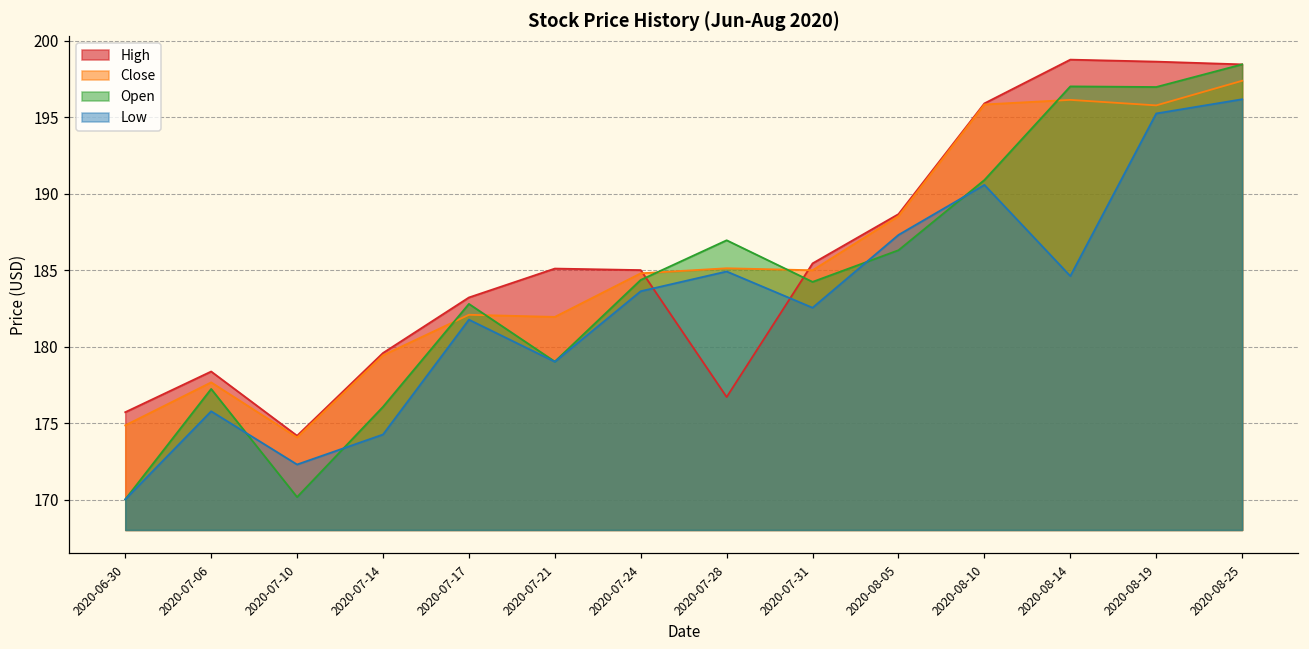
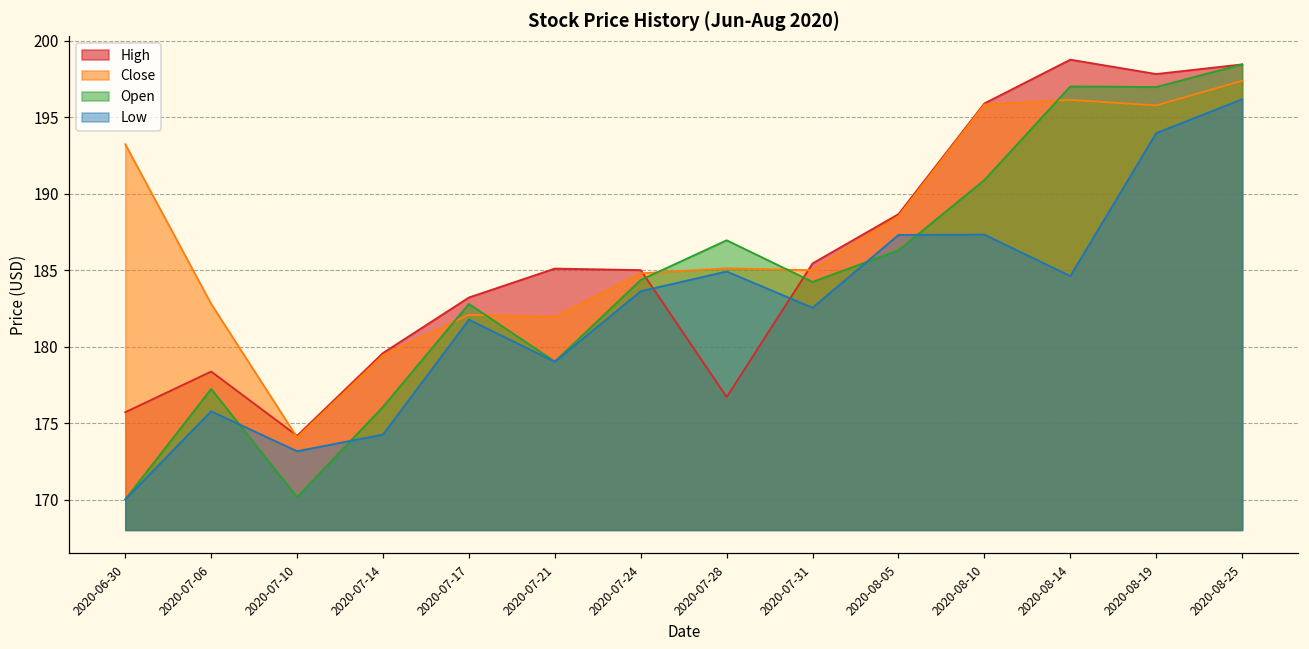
Close, 2020-06-30: 174.9 -> 193.2
Close, 2020-07-06: 177.7 -> 182.8
Low, 2020-07-10: 172.3 -> 173.2
Low, 2020-08-10: 190.6 -> 187.3
High, 2020-08-19: 198.6 -> 197.8
Low, 2020-08-19: 195.2 -> 194.0
